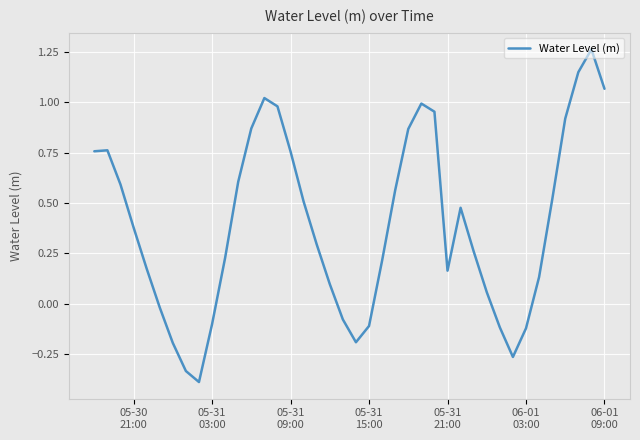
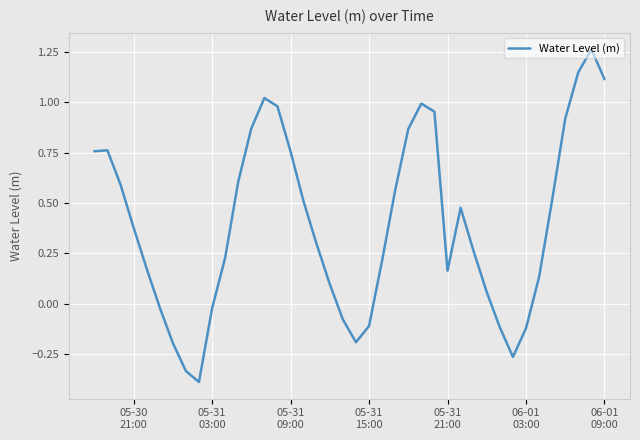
05-31 03:00: -0.10 -> -0.02
06-01 09:00: 1.07 -> 1.12
